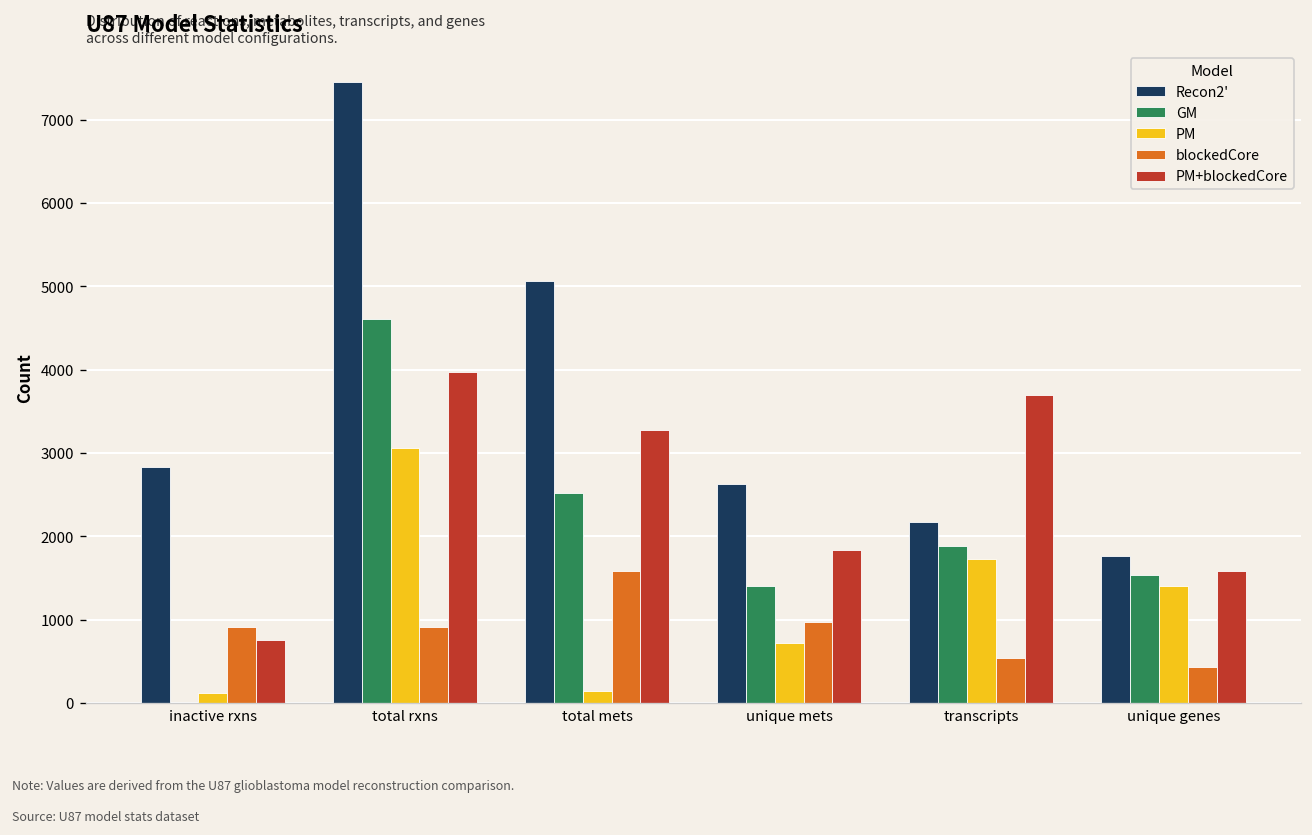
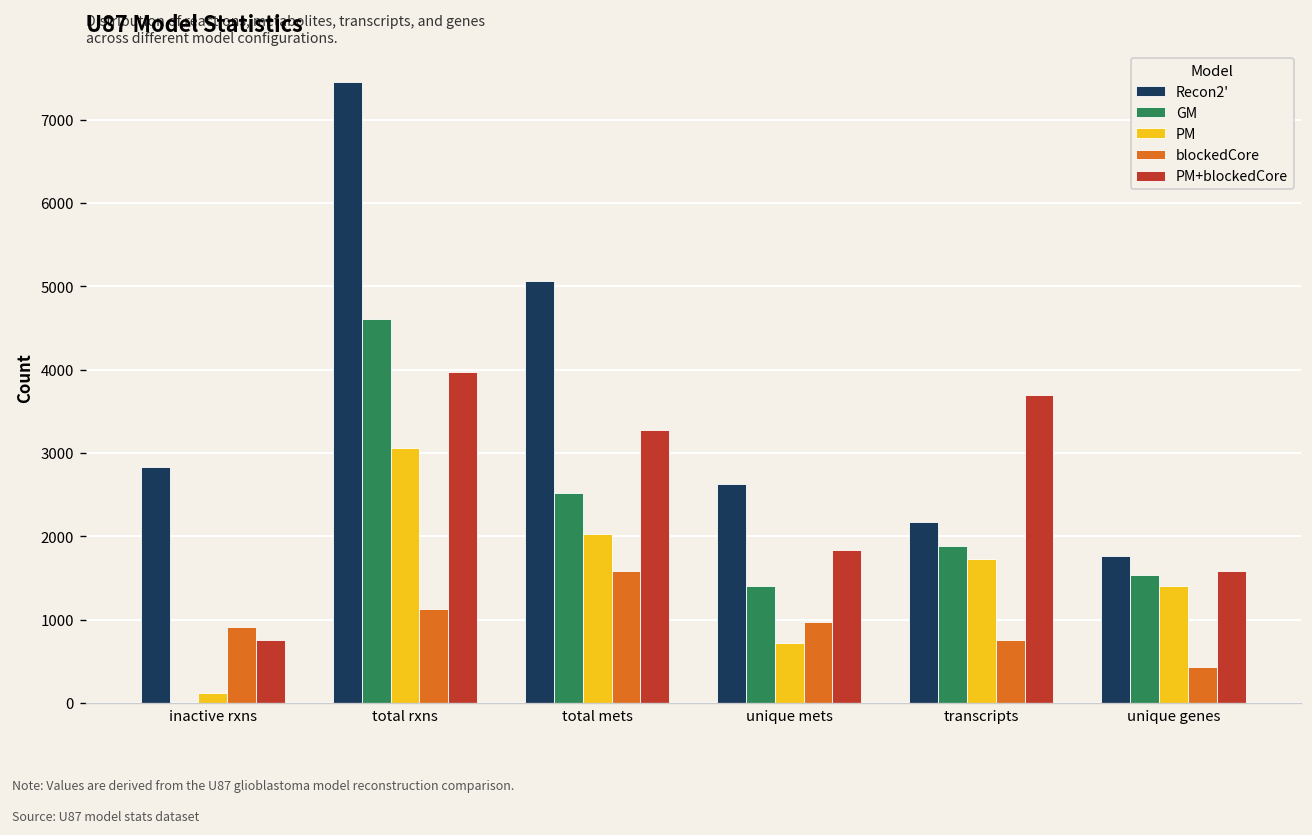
blockedCore, total rxns: 900 -> 1100
PM, total mets: 100 -> 2000
blockedCore, transcripts: 500 -> 800
